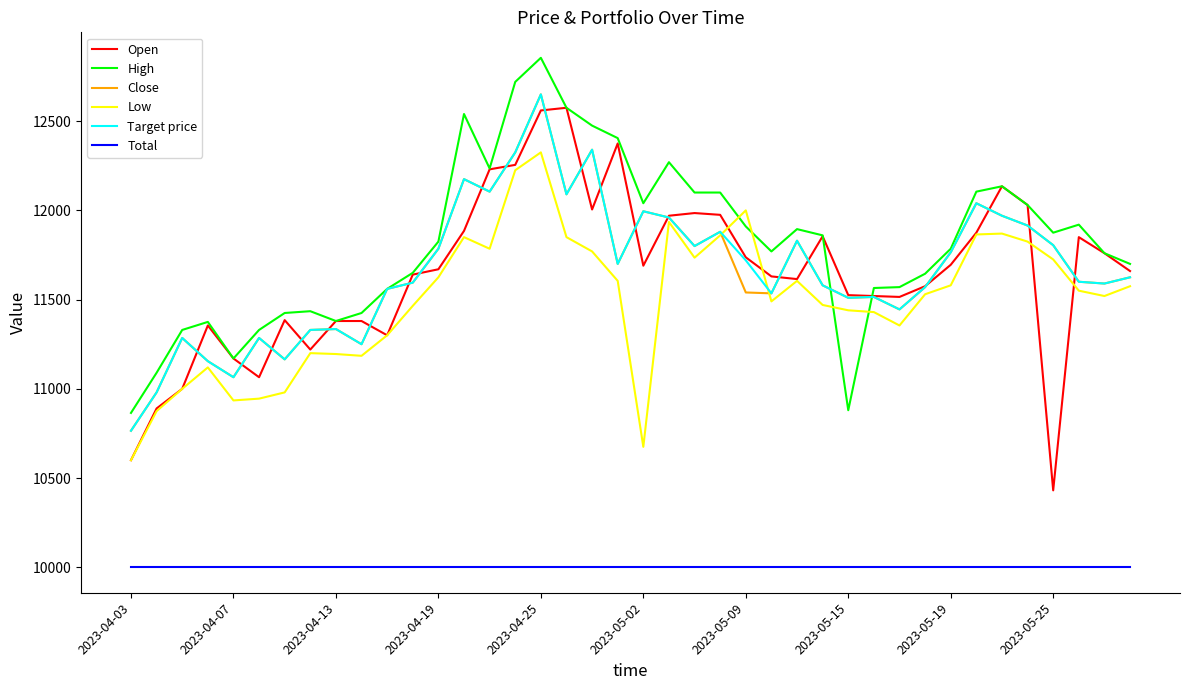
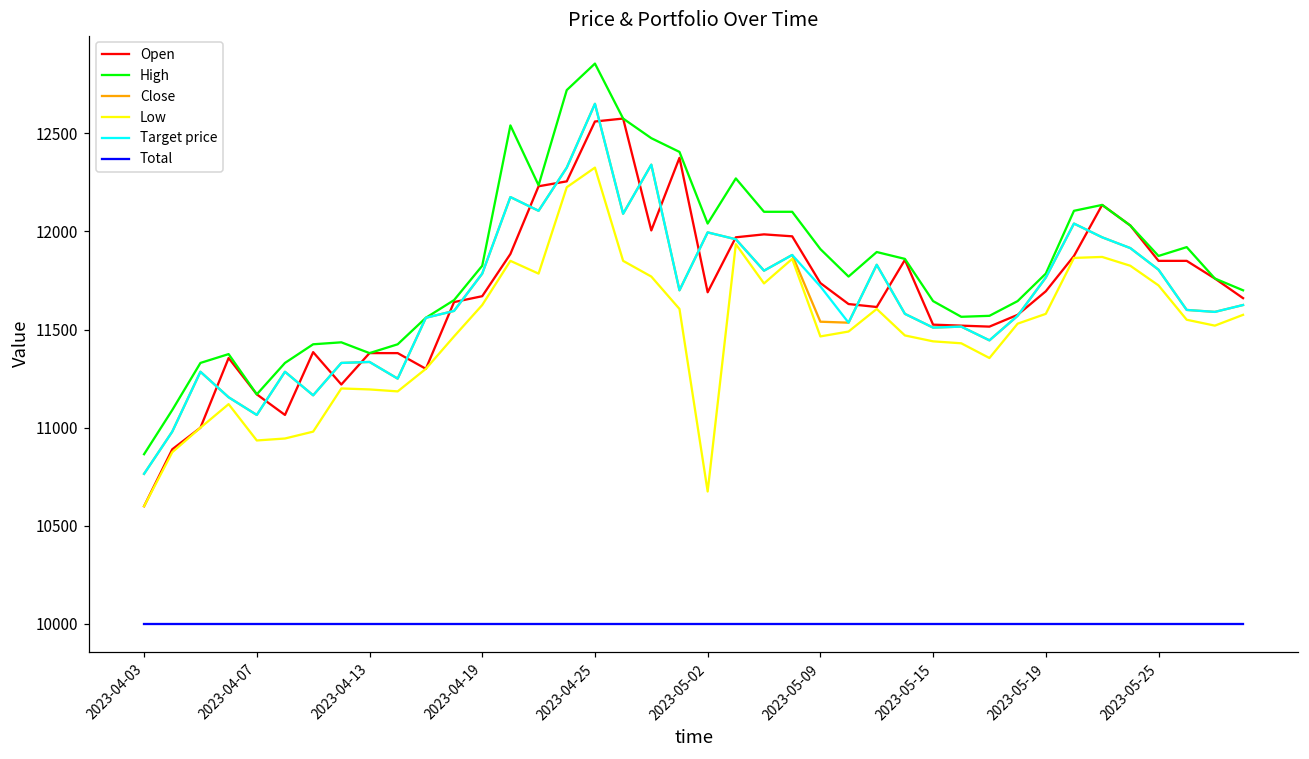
Low, 2023-05-09: 12000 -> 11470
High, 2023-05-15: 10880 -> 11650
Open, 2023-05-25: 10430 -> 11850
